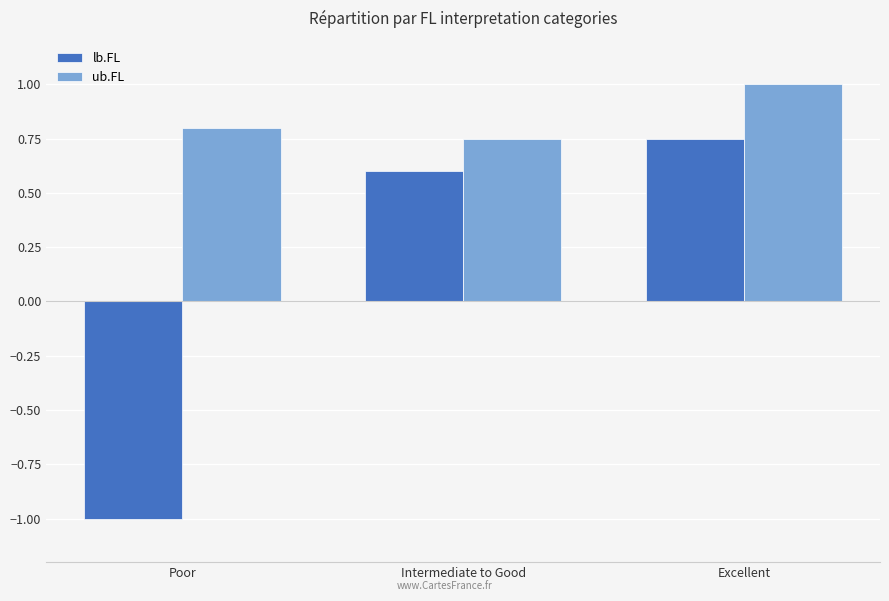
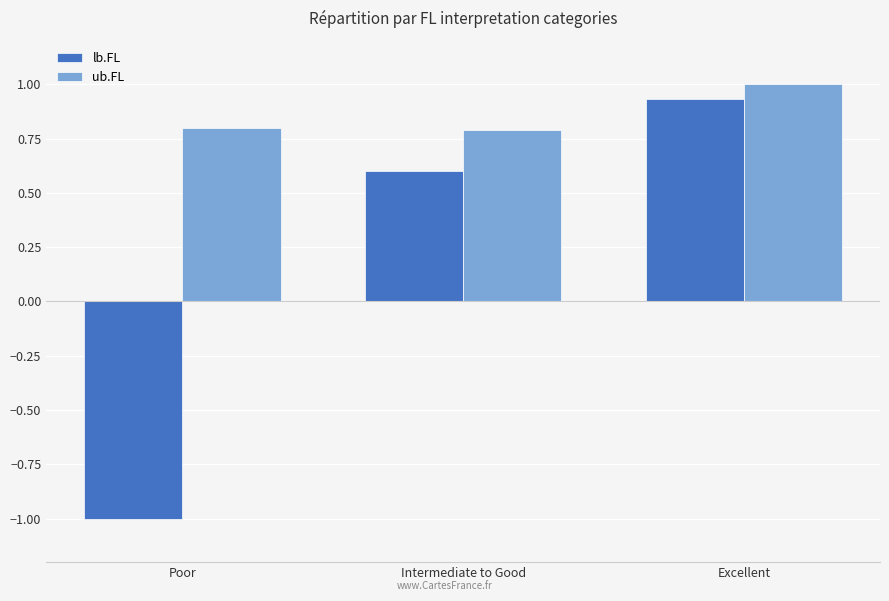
ub.FL, Intermediate to Good: 0.75 -> 0.79
lb.FL, Excellent: 0.75 -> 0.93
